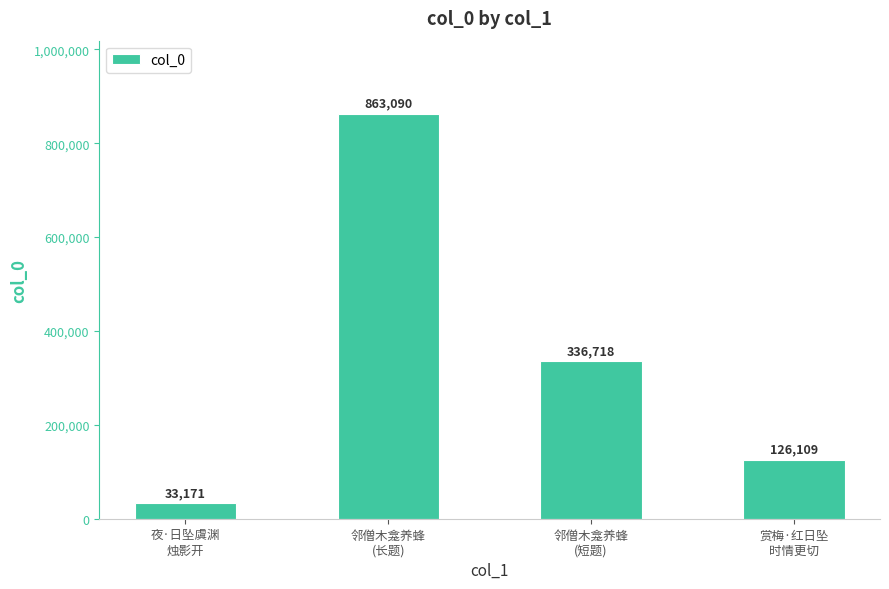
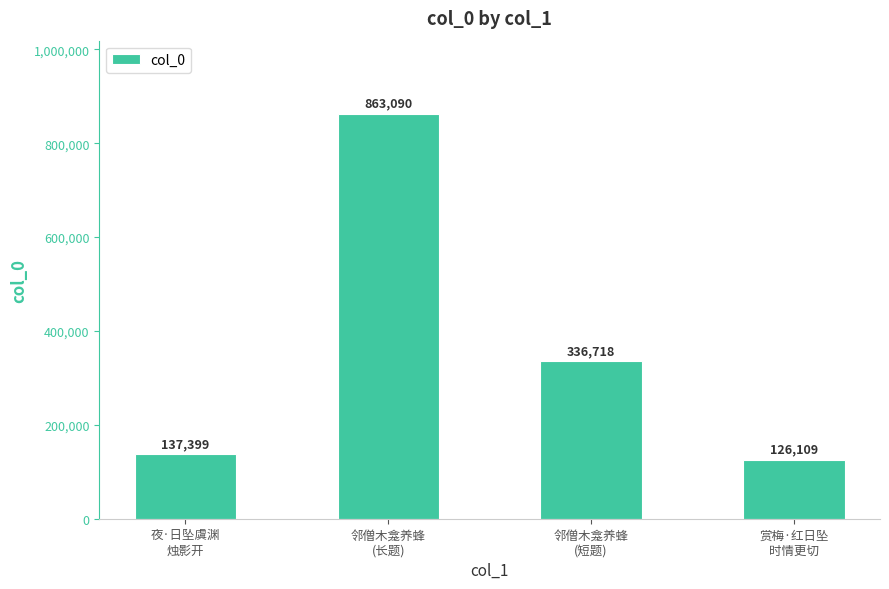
夜·日坠虞渊 烛影开: 33,171 -> 137,399
